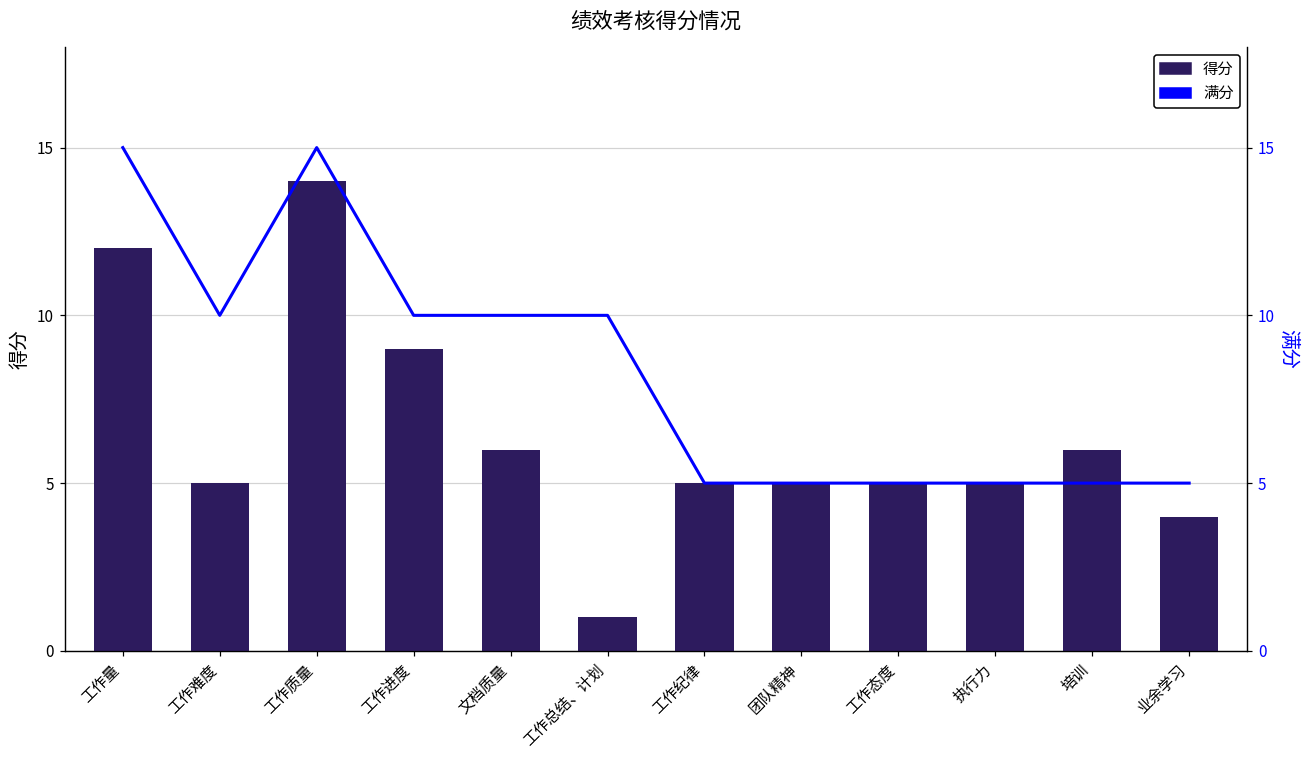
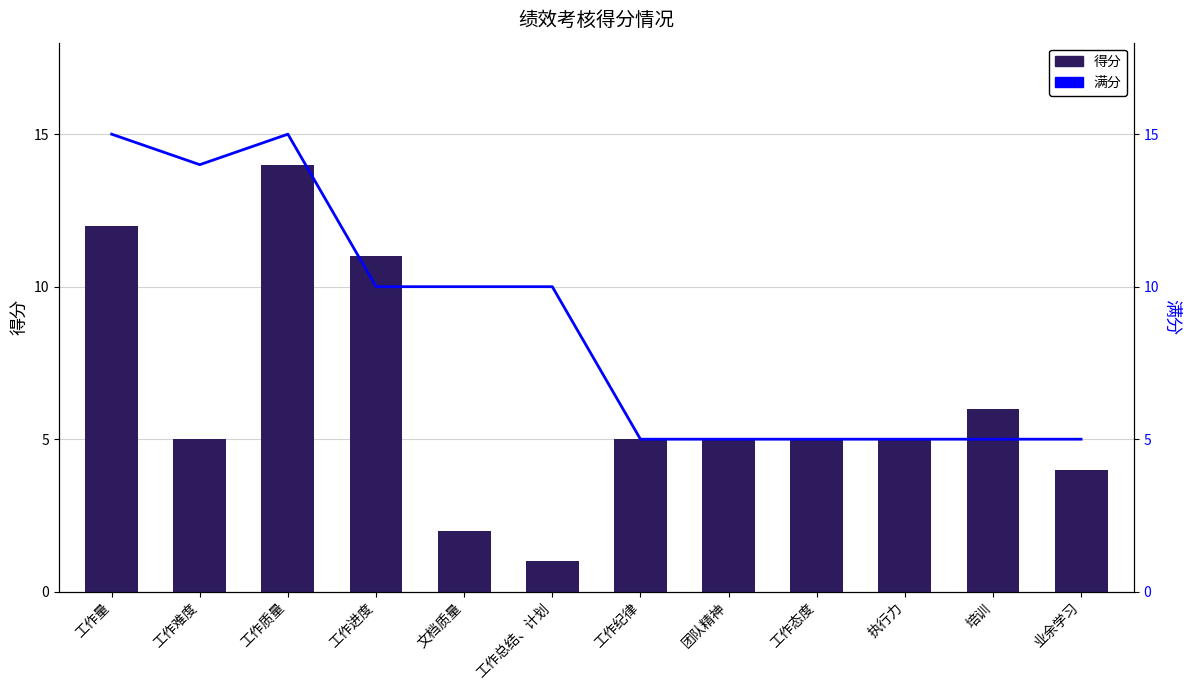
得分, 工作进度: 9 -> 11
得分, 文档质量: 6 -> 2
满分, 工作难度: 10 -> 14
